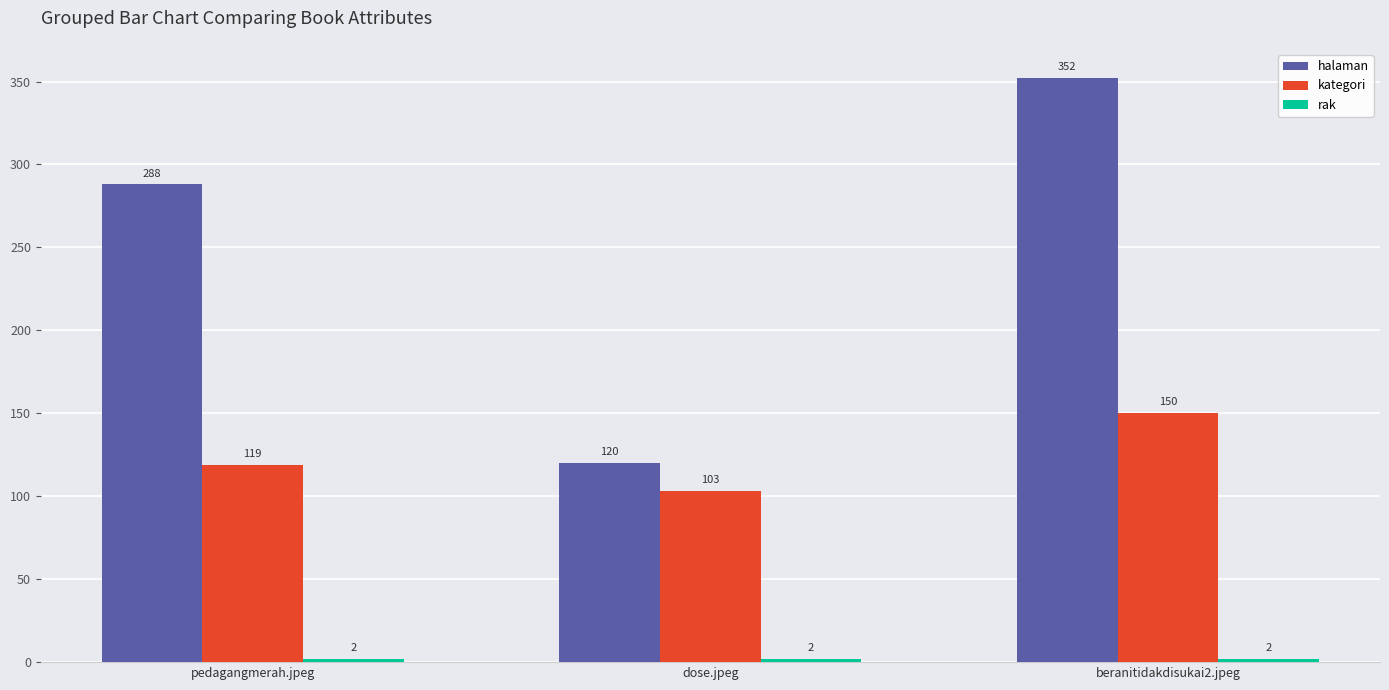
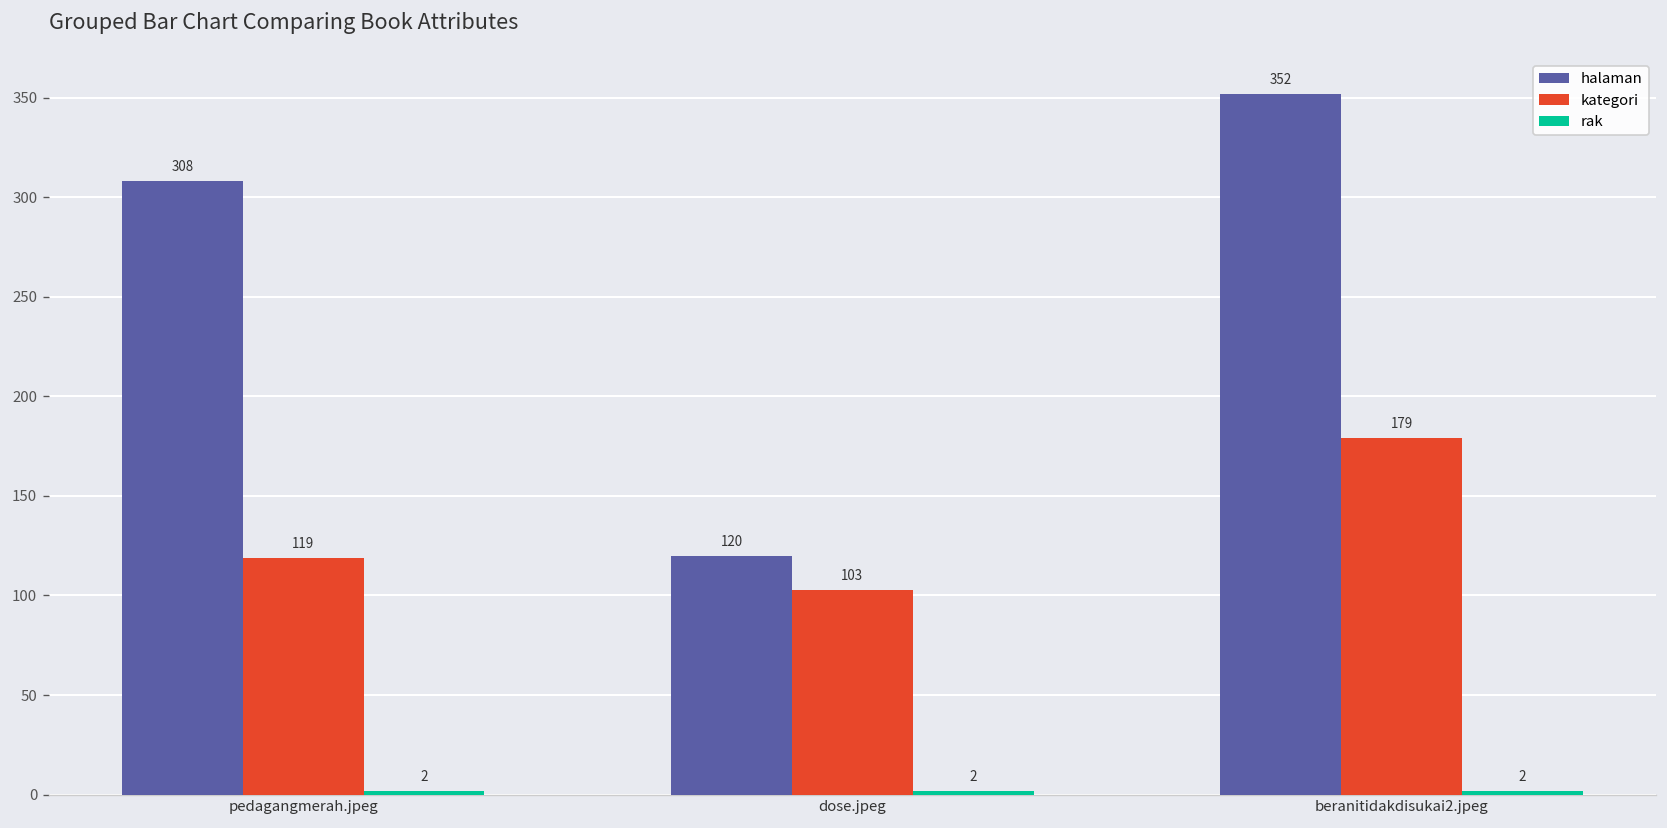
halaman, pedagangmerah.jpeg: 288 -> 308
kategori, beranitidakdisukai2.jpeg: 150 -> 179
